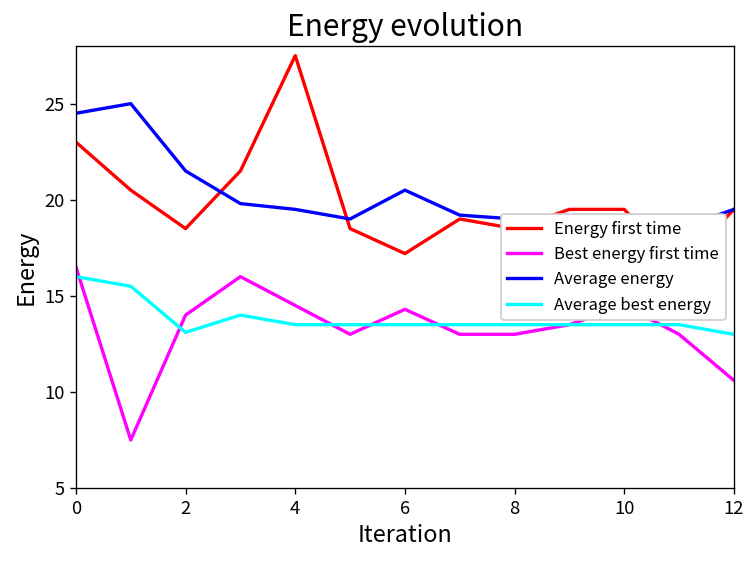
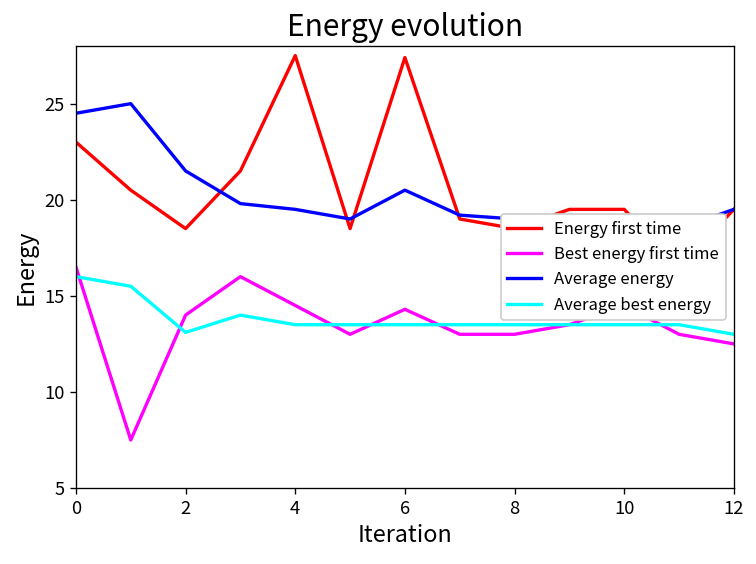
Energy first time, 6: 17.2 -> 27.4
Best energy first time, 12: 10.6 -> 12.5
